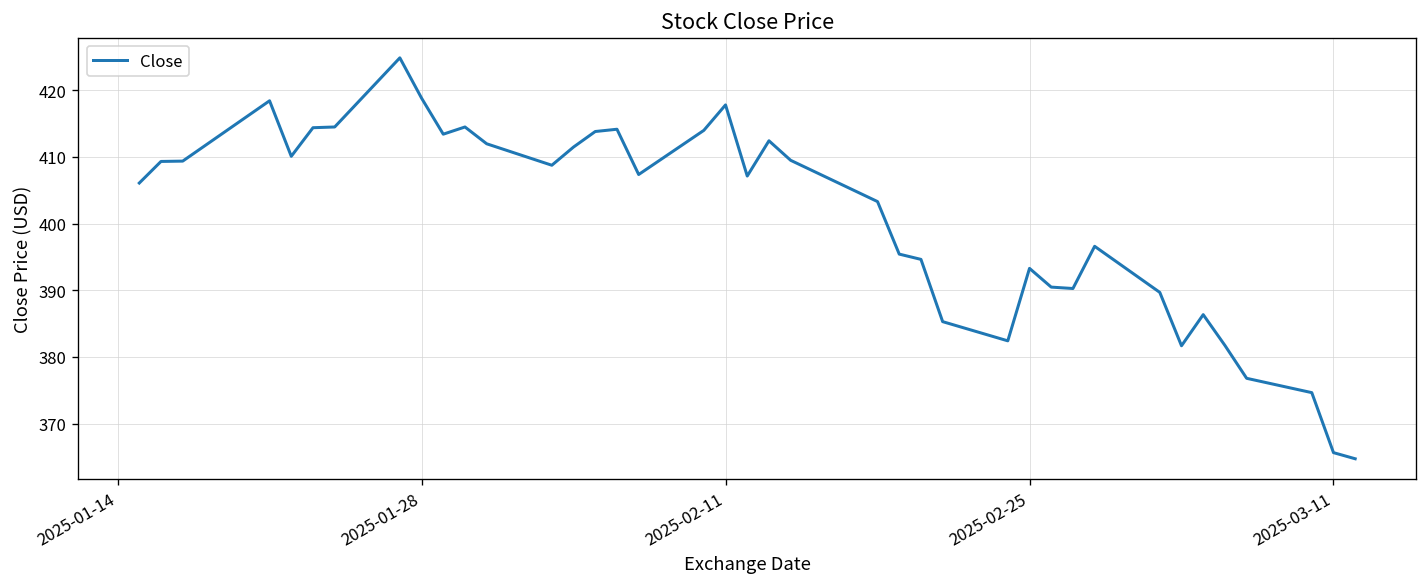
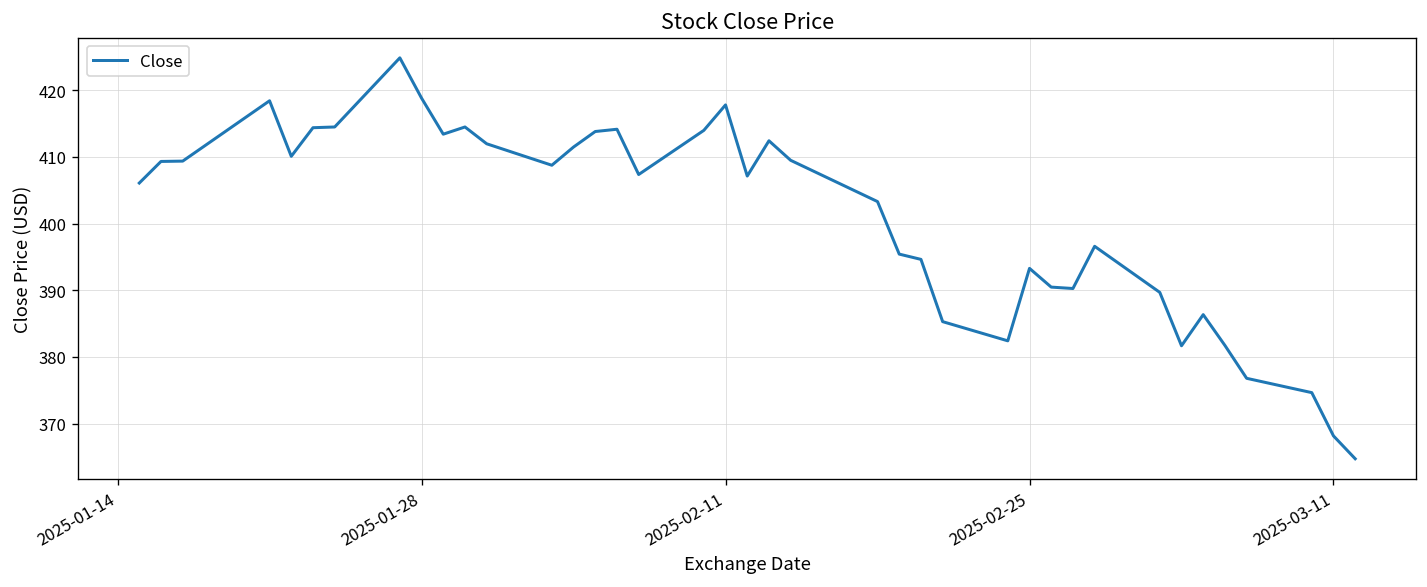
2025-03-11: 366 -> 368
